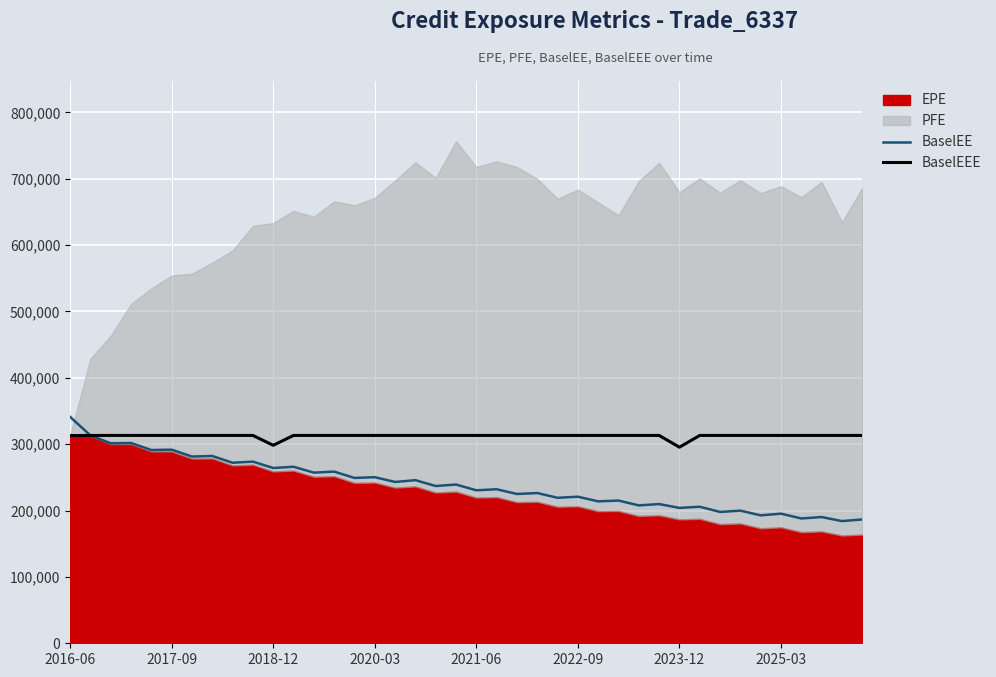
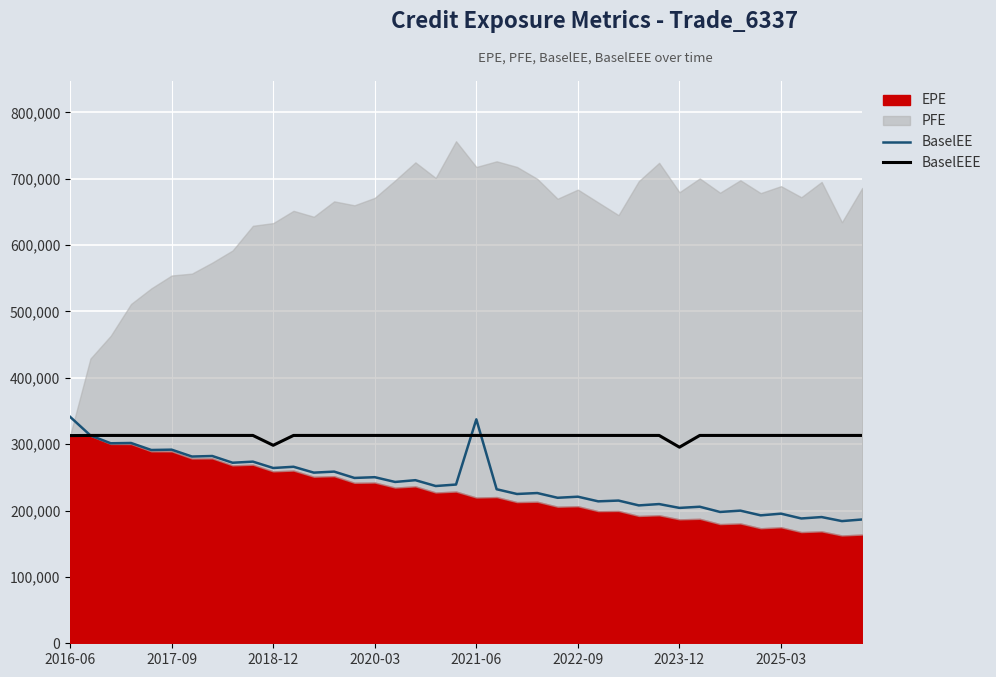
BaselEE, 2021-06: 230,000 -> 340,000
